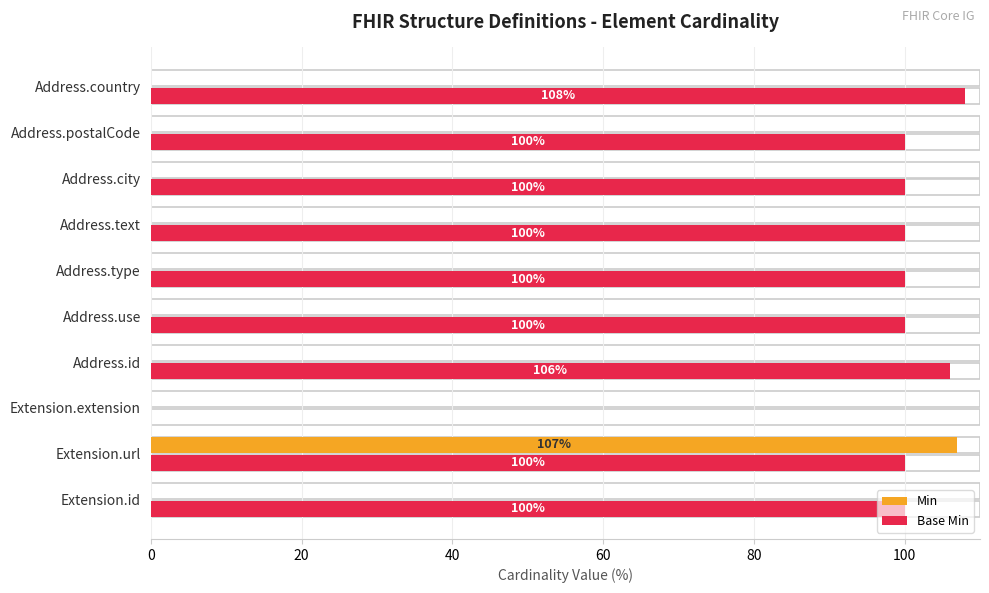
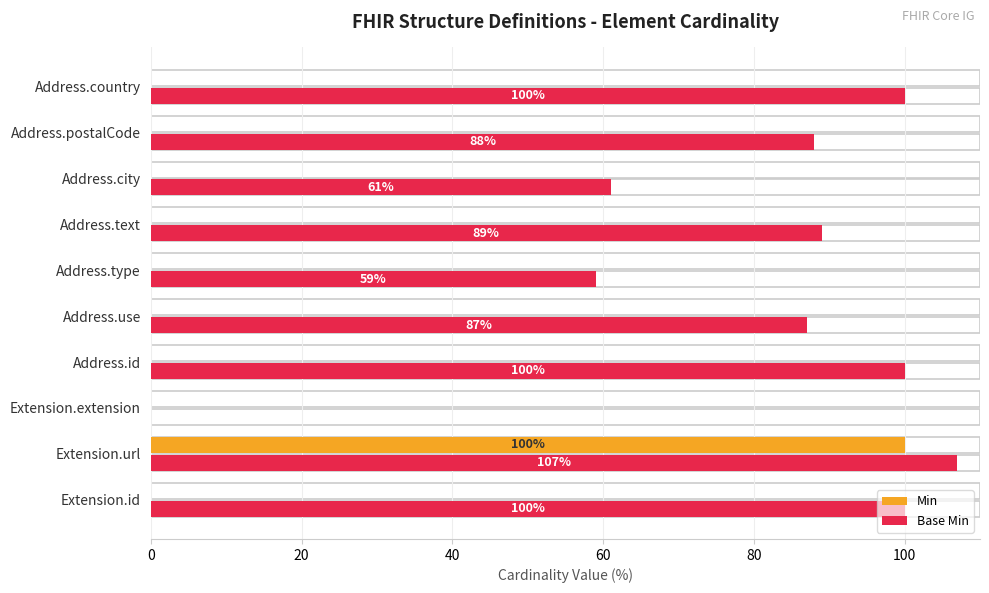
Base Min, Address.country: 108% -> 100%
Base Min, Address.postalCode: 100% -> 88%
Base Min, Address.city: 100% -> 61%
Base Min, Address.text: 100% -> 89%
Base Min, Address.type: 100% -> 59%
Base Min, Address.use: 100% -> 87%
Base Min, Address.id: 106% -> 100%
Min, Extension.url: 107% -> 100%
Base Min, Extension.url: 100% -> 107%
